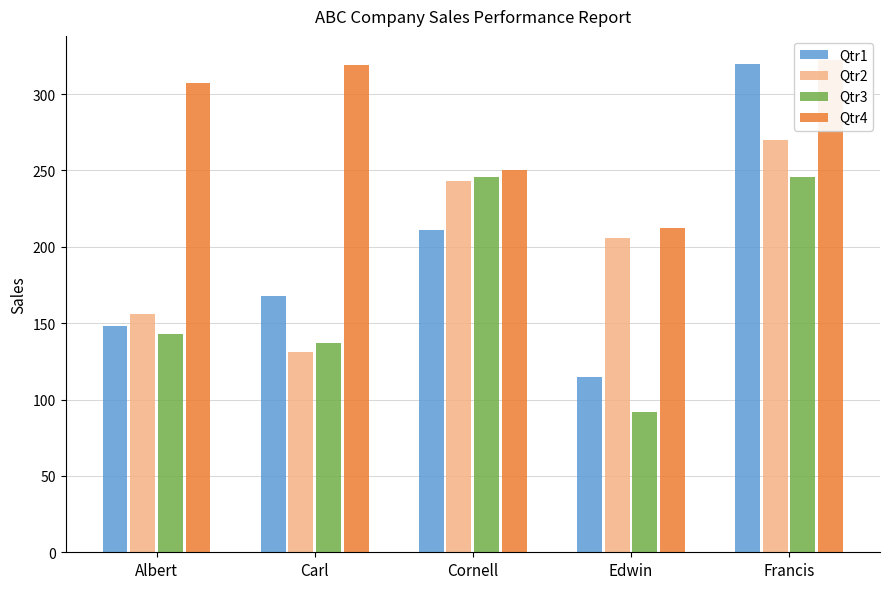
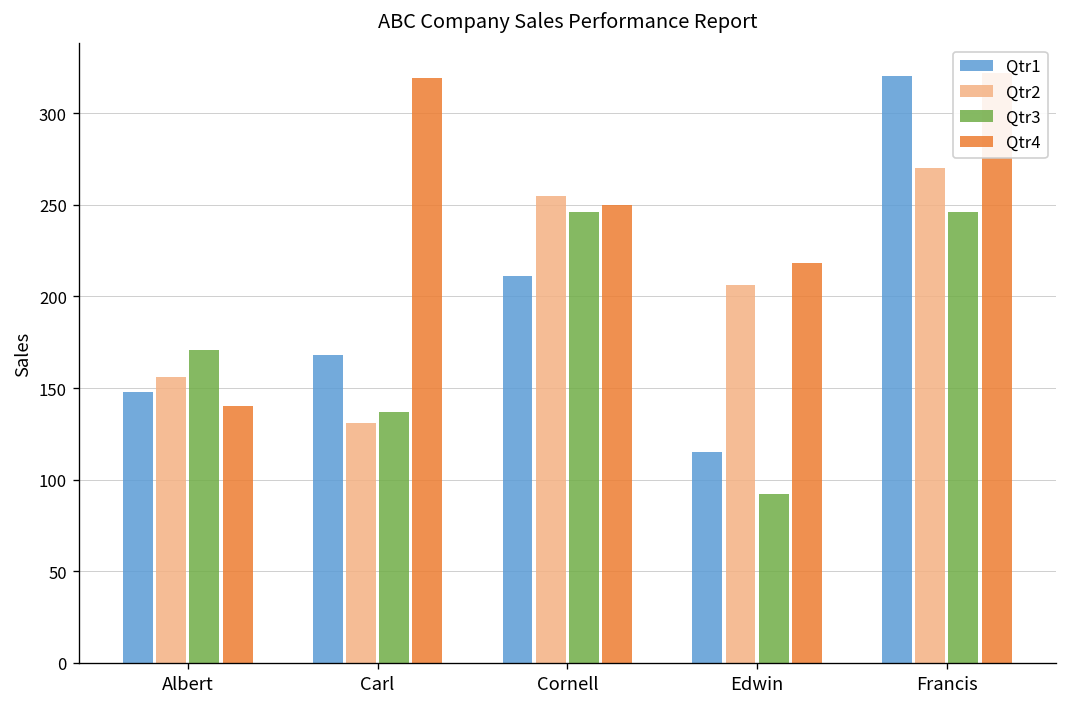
Qtr3, Albert: 143 -> 171
Qtr4, Albert: 307 -> 140
Qtr2, Cornell: 243 -> 255
Qtr4, Edwin: 212 -> 218
